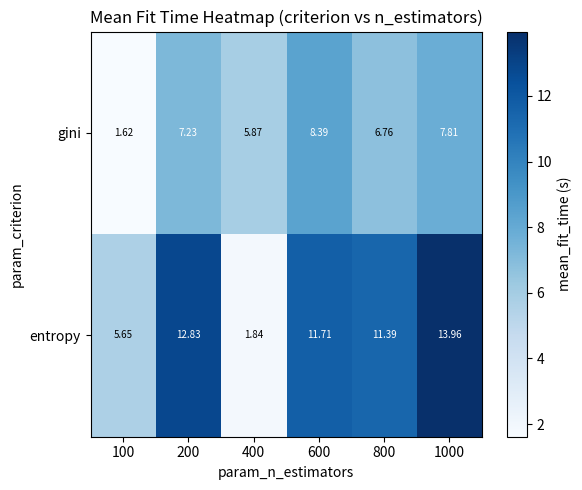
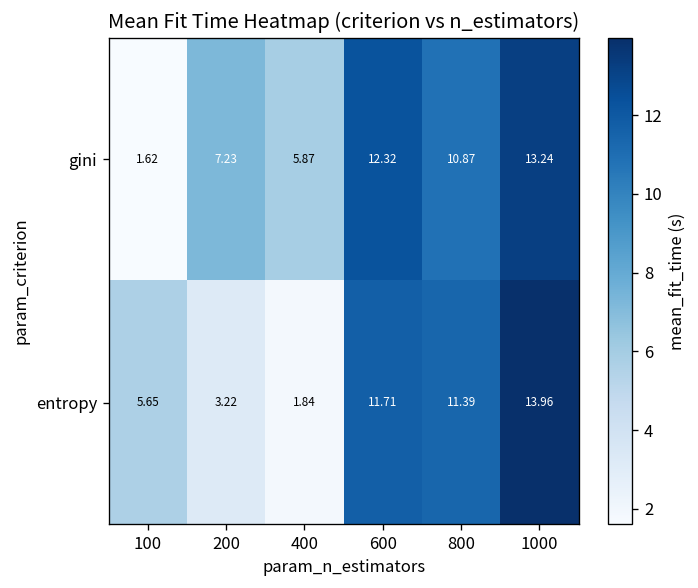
gini, 600: 8.39 -> 12.32
gini, 800: 6.76 -> 10.87
gini, 1000: 7.81 -> 13.24
entropy, 200: 12.83 -> 3.22
